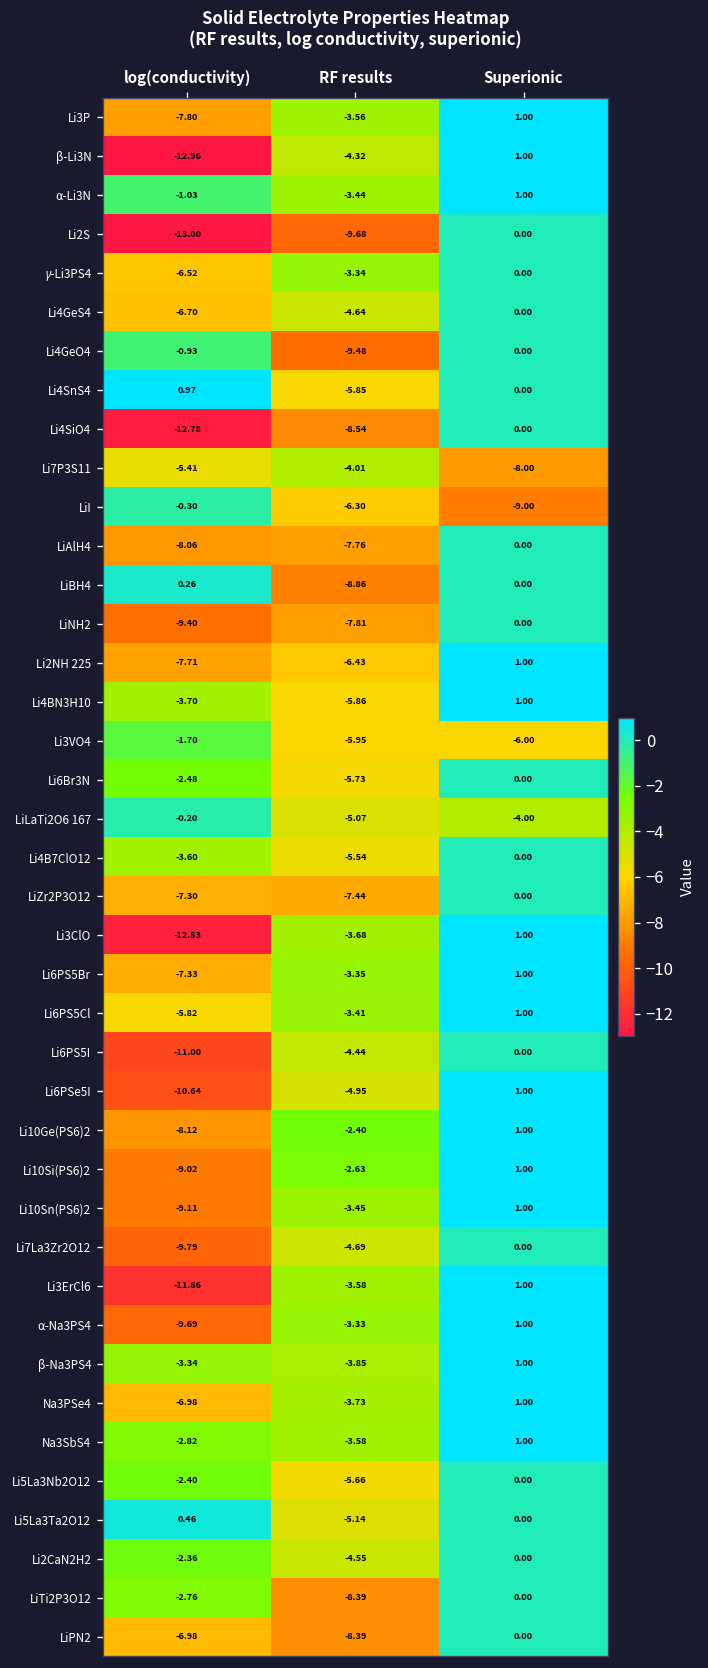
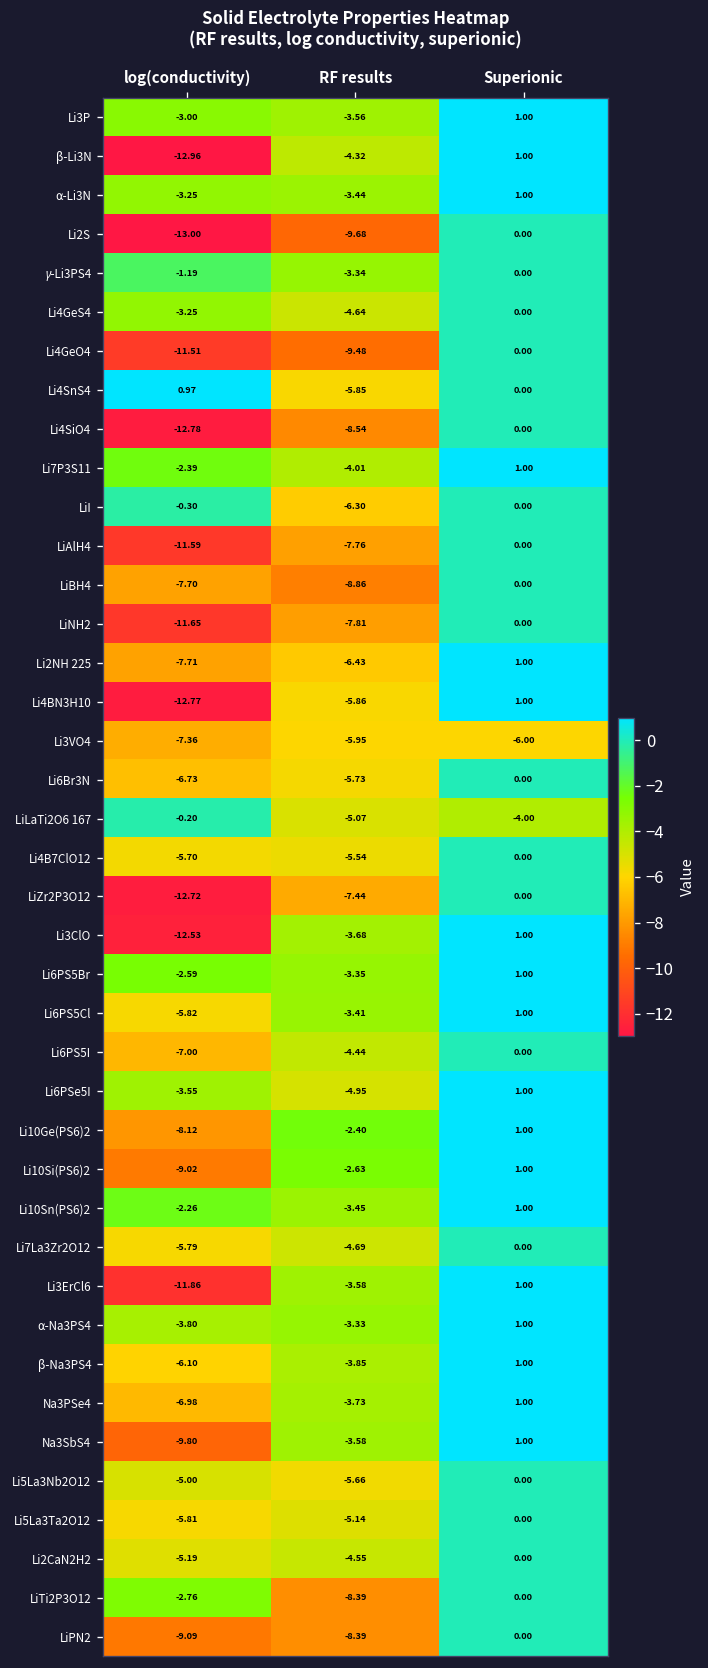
Li3P, log(conductivity): -7.80 -> -3.00
⍺-Li3N, log(conductivity): -1.03 -> -3.25
𝛾-Li3PS4, log(conductivity): -6.52 -> -1.19
Li4GeS4, log(conductivity): -6.70 -> -3.25
Li4GeO4, log(conductivity): -0.93 -> -11.51
Li7P3S11, log(conductivity): -5.41 -> -2.39
Li7P3S11, Superionic: -8.00 -> 1.00
LiI, Superionic: -9.00 -> 0.00
LiAlH4, log(conductivity): -8.06 -> -11.59
LiBH4, log(conductivity): 0.26 -> -7.70
LiNH2, log(conductivity): -9.40 -> -11.65
Li4BN3H10, log(conductivity): -3.70 -> -12.77
Li3VO4, log(conductivity): -1.70 -> -7.36
Li6Br3N, log(conductivity): -2.48 -> -6.73
Li4B7ClO12, log(conductivity): -3.60 -> -5.70
LiZr2P3O12, log(conductivity): -7.30 -> -12.72
Li6PS5Br, log(conductivity): -7.33 -> -2.59
Li6PS5I, log(conductivity): -11.00 -> -7.00
Li6PSe5I, log(conductivity): -10.64 -> -3.55
Li10Sn(PS6)2, log(conductivity): -9.11 -> -2.26
Li7La3Zr2O12, log(conductivity): -9.79 -> -5.79
⍺-Na3PS4, log(conductivity): -9.69 -> -3.80
β-Na3PS4, log(conductivity): -3.34 -> -6.10
Na3SbS4, log(conductivity): -2.82 -> -9.80
Li5La3Nb2O12, log(conductivity): -2.40 -> -5.00
Li5La3Ta2O12, log(conductivity): 0.46 -> -5.81
Li2CaN2H2, log(conductivity): -2.36 -> -5.19
LiPN2, log(conductivity): -6.98 -> -9.09
